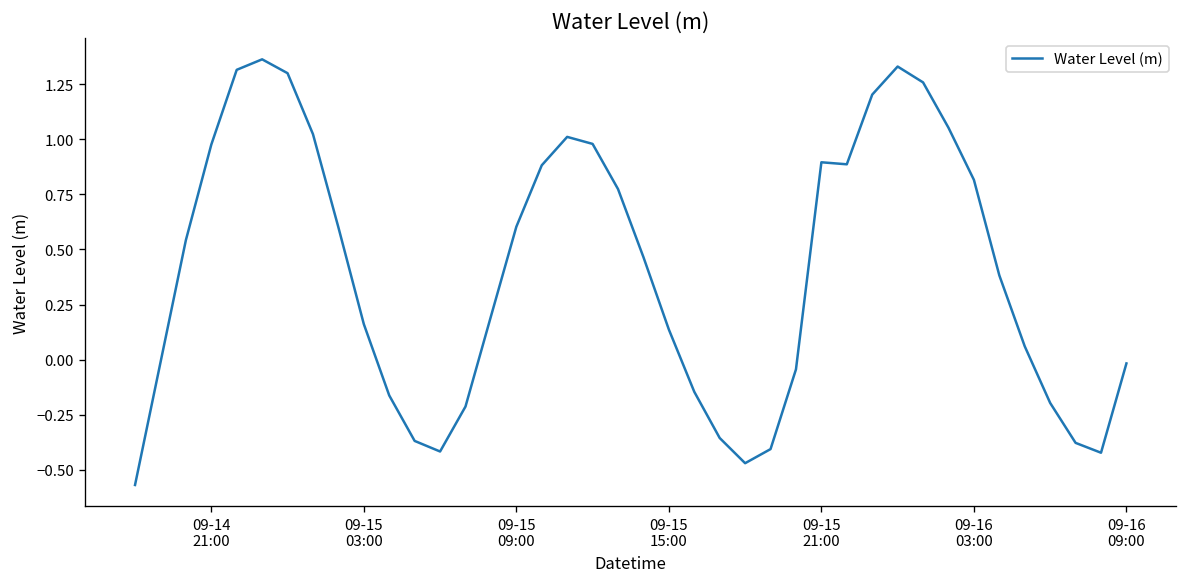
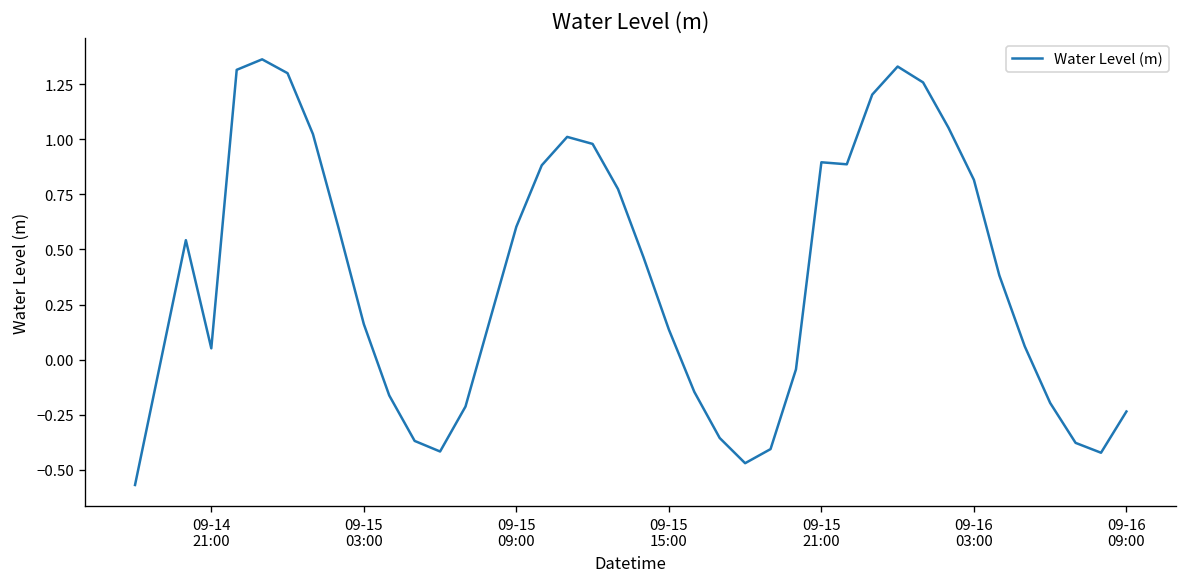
09-14 21:00: 0.98 -> 0.05
09-16 09:00: -0.02 -> -0.24
